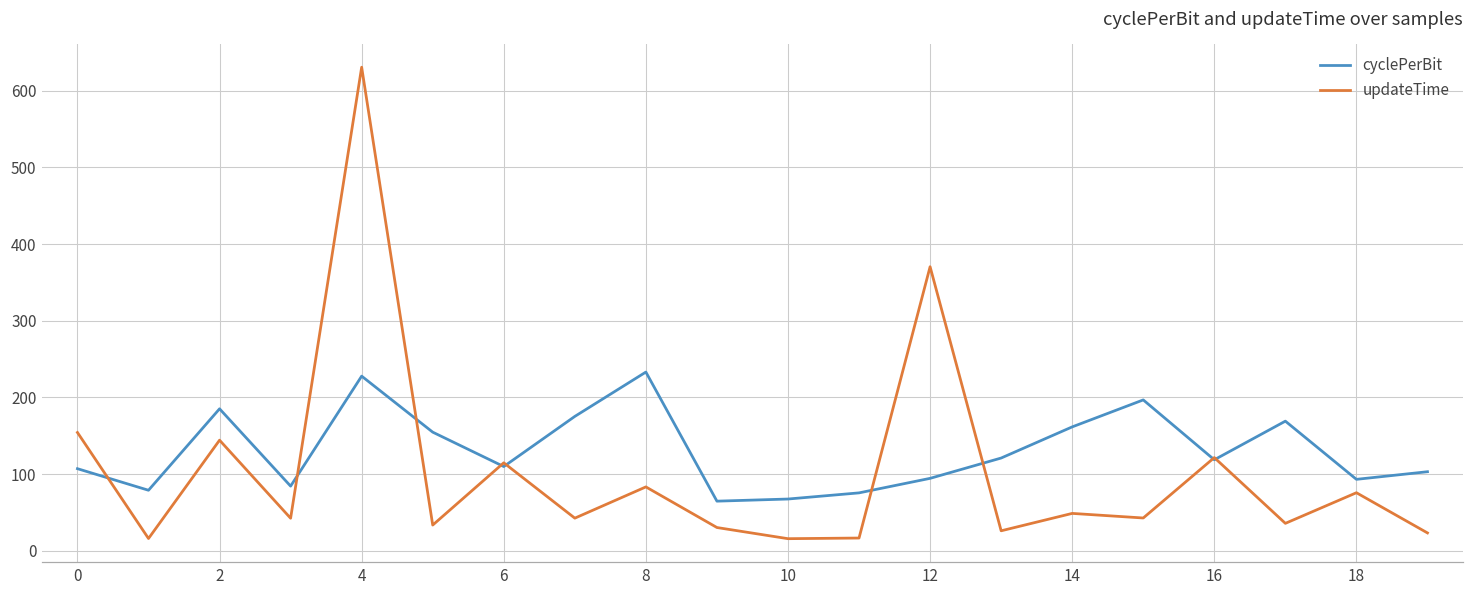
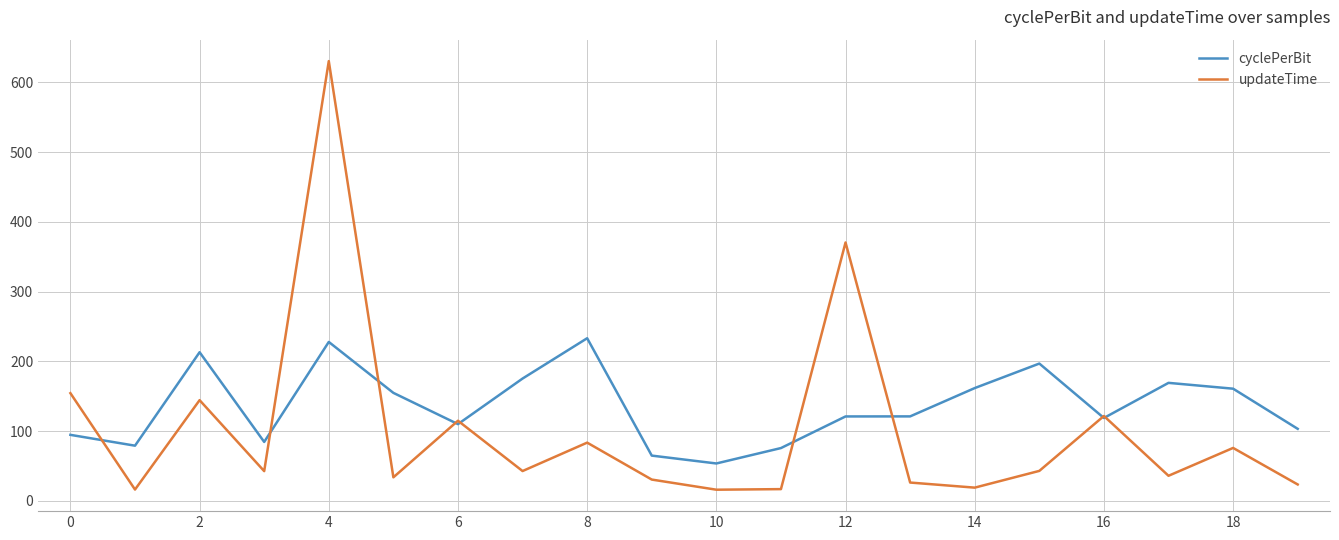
cyclePerBit, 0: 110 -> 90
cyclePerBit, 2: 190 -> 210
cyclePerBit, 10: 70 -> 50
cyclePerBit, 12: 90 -> 120
updateTime, 14: 50 -> 20
cyclePerBit, 18: 90 -> 160
